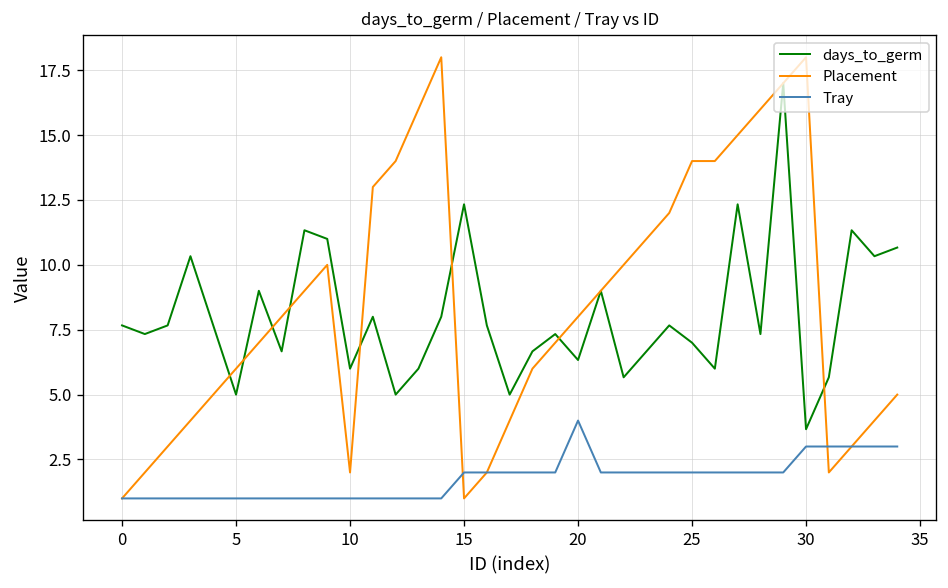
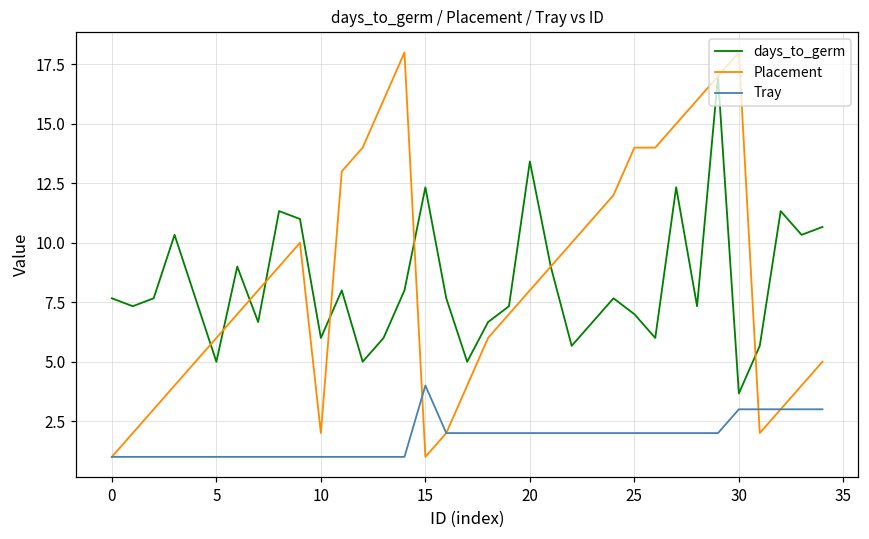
Tray, 15: 2 -> 4
days_to_germ, 20: 6.3 -> 13.4
Tray, 20: 4 -> 2
